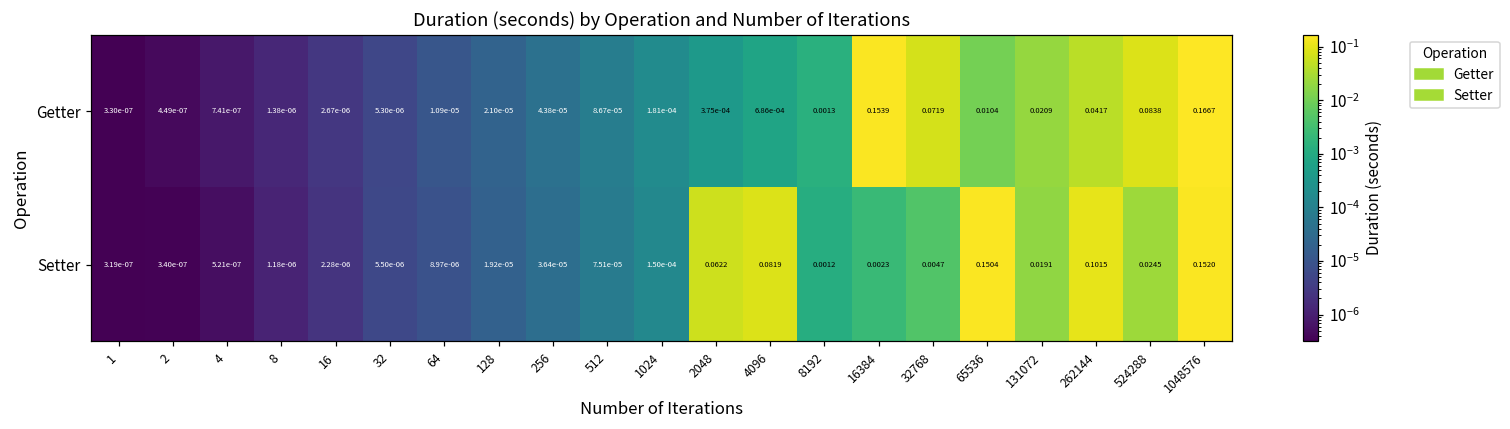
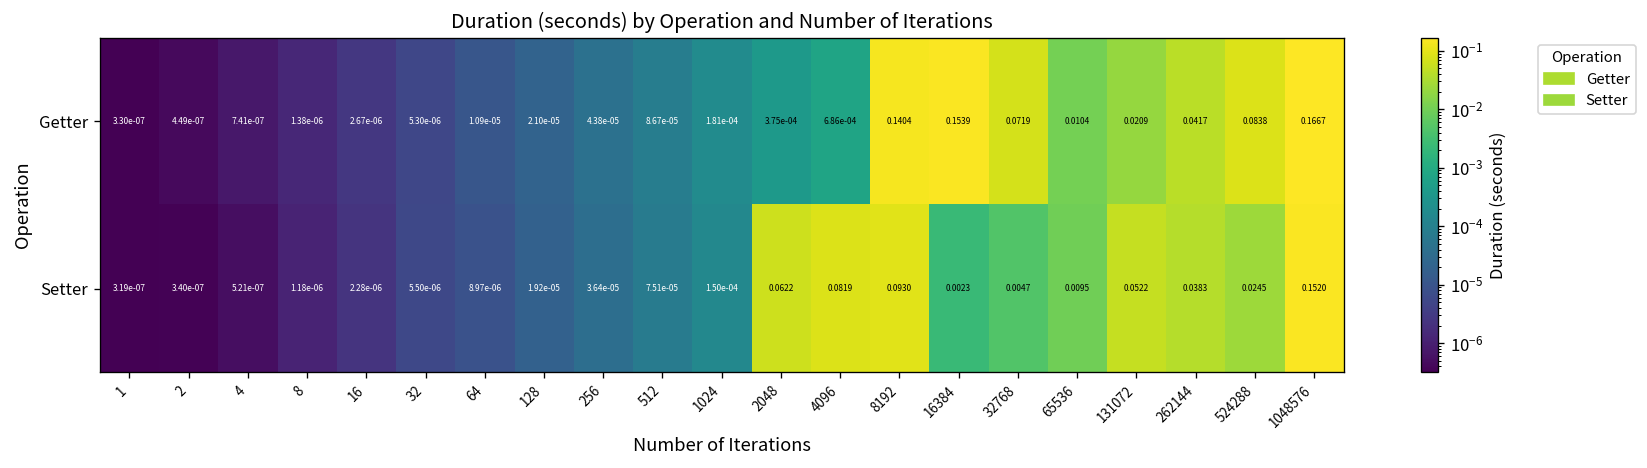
Getter, 8192: 0.0013 -> 0.1404
Setter, 8192: 0.0012 -> 0.0930
Setter, 65536: 0.1504 -> 0.0095
Setter, 131072: 0.0191 -> 0.0522
Setter, 262144: 0.1015 -> 0.0383
